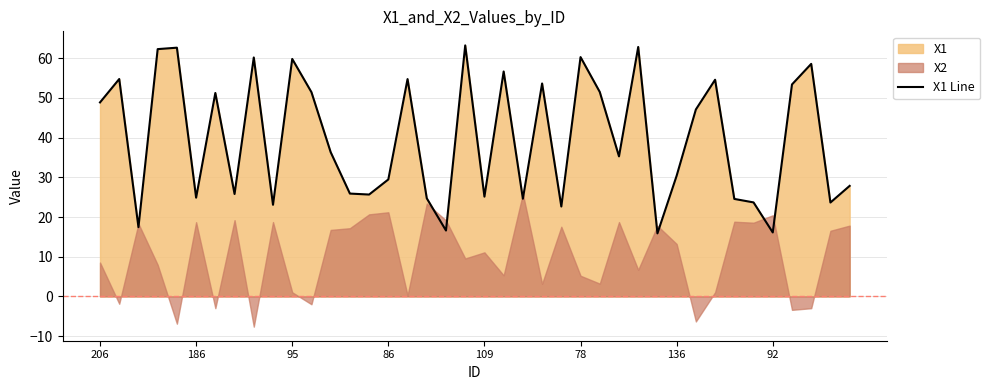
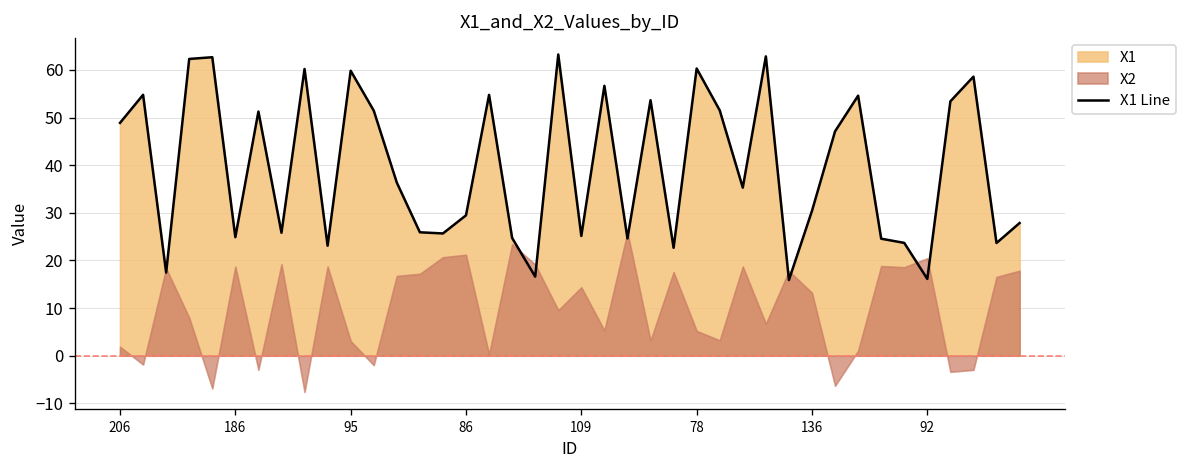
X2, 206: 9 -> 2
X2, 95: 1 -> 3
X2, 109: 11 -> 14
